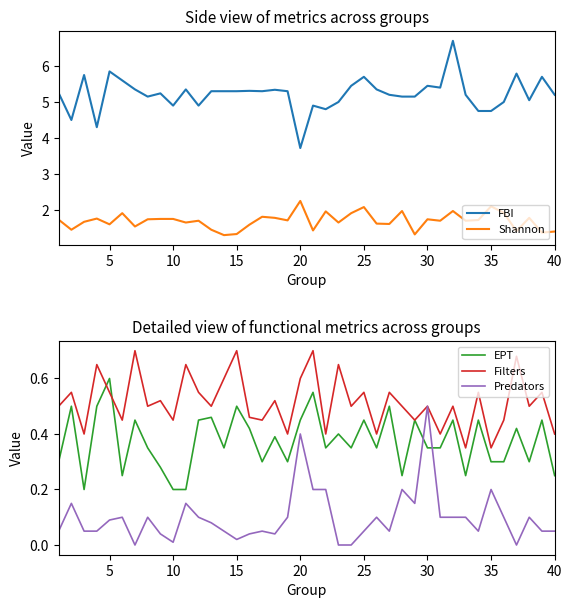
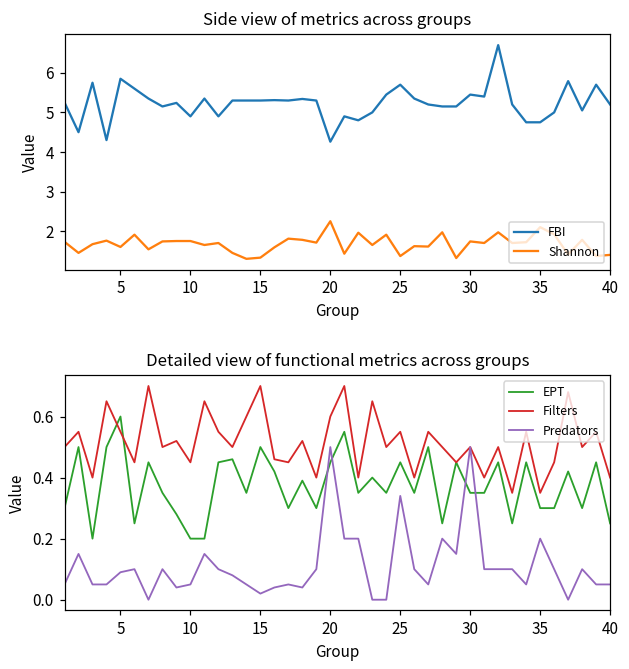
Side view of metrics across groups, FBI, 20: 3.7 -> 4.3
Side view of metrics across groups, Shannon, 25: 2.1 -> 1.4
Detailed view of functional metrics across groups, Predators, 10: 0.01 -> 0.05
Detailed view of functional metrics across groups, Predators, 20: 0.4 -> 0.5
Detailed view of functional metrics across groups, Predators, 25: 0.05 -> 0.34
